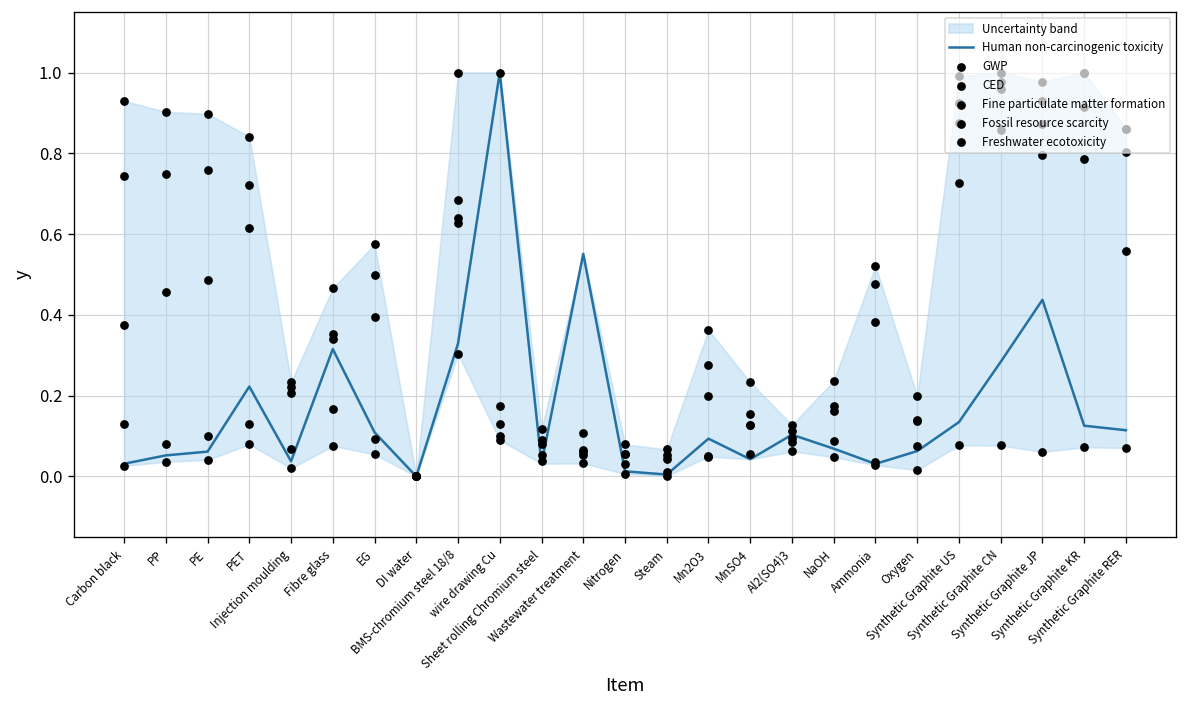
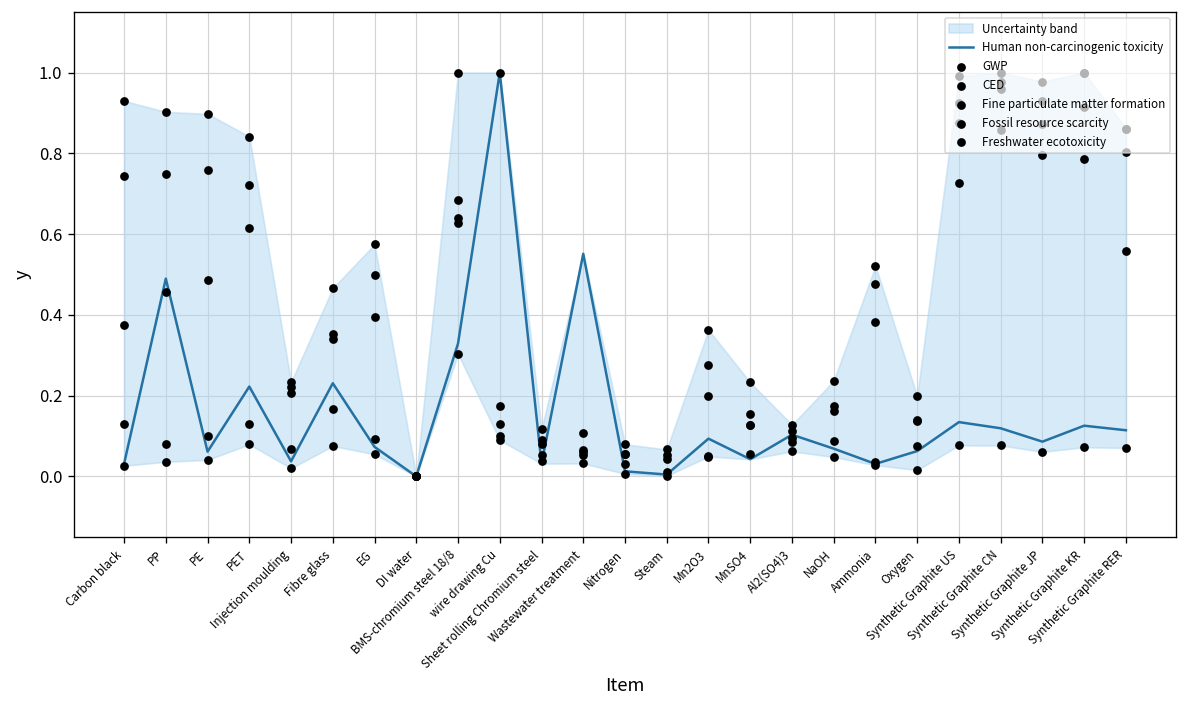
Human non-carcinogenic toxicity, PP: 0.05 -> 0.49
Human non-carcinogenic toxicity, Fibre glass: 0.32 -> 0.23
Human non-carcinogenic toxicity, EG: 0.11 -> 0.07
Human non-carcinogenic toxicity, Synthetic Graphite CN: 0.28 -> 0.12
Human non-carcinogenic toxicity, Synthetic Graphite JP: 0.44 -> 0.09
